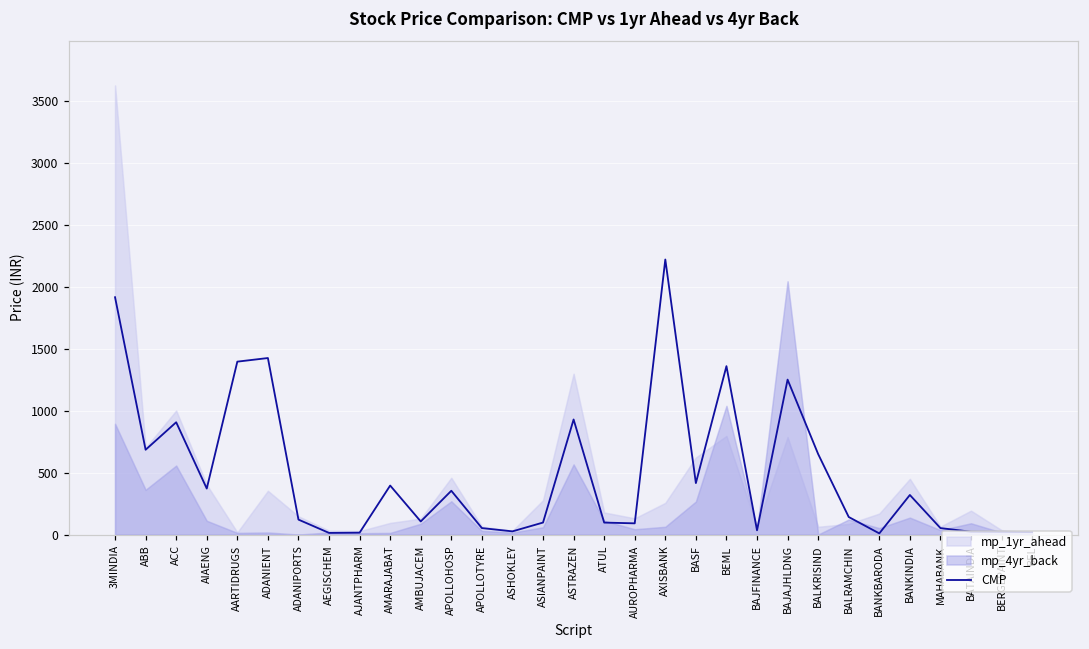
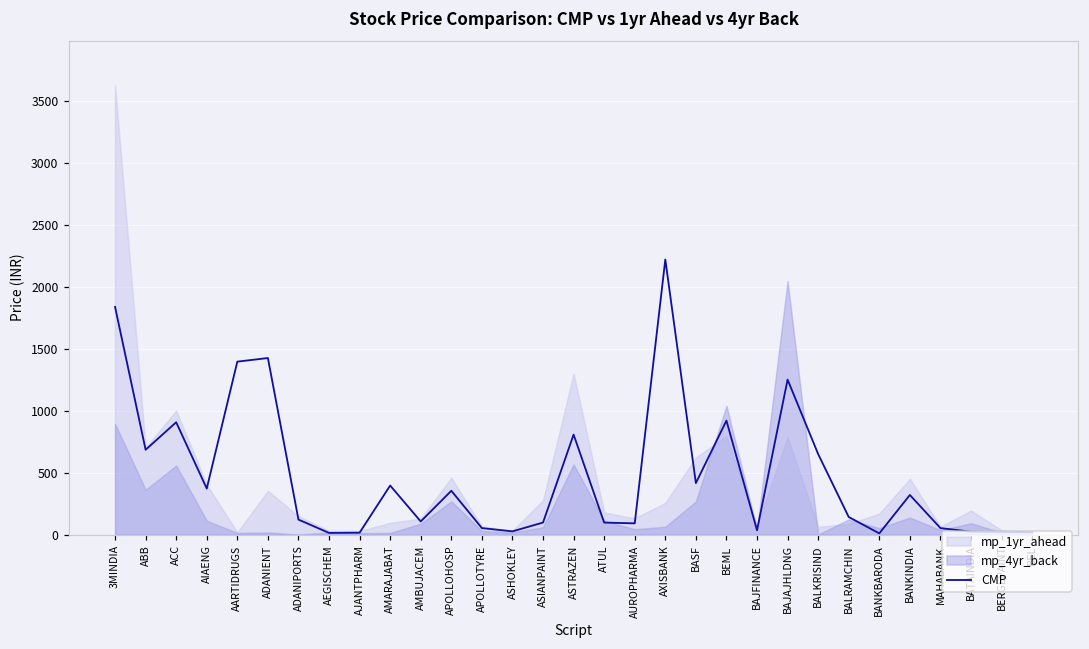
CMP, 3MINDIA: 1920 -> 1840
CMP, ASTRAZEN: 930 -> 810
CMP, BEML: 1360 -> 920
